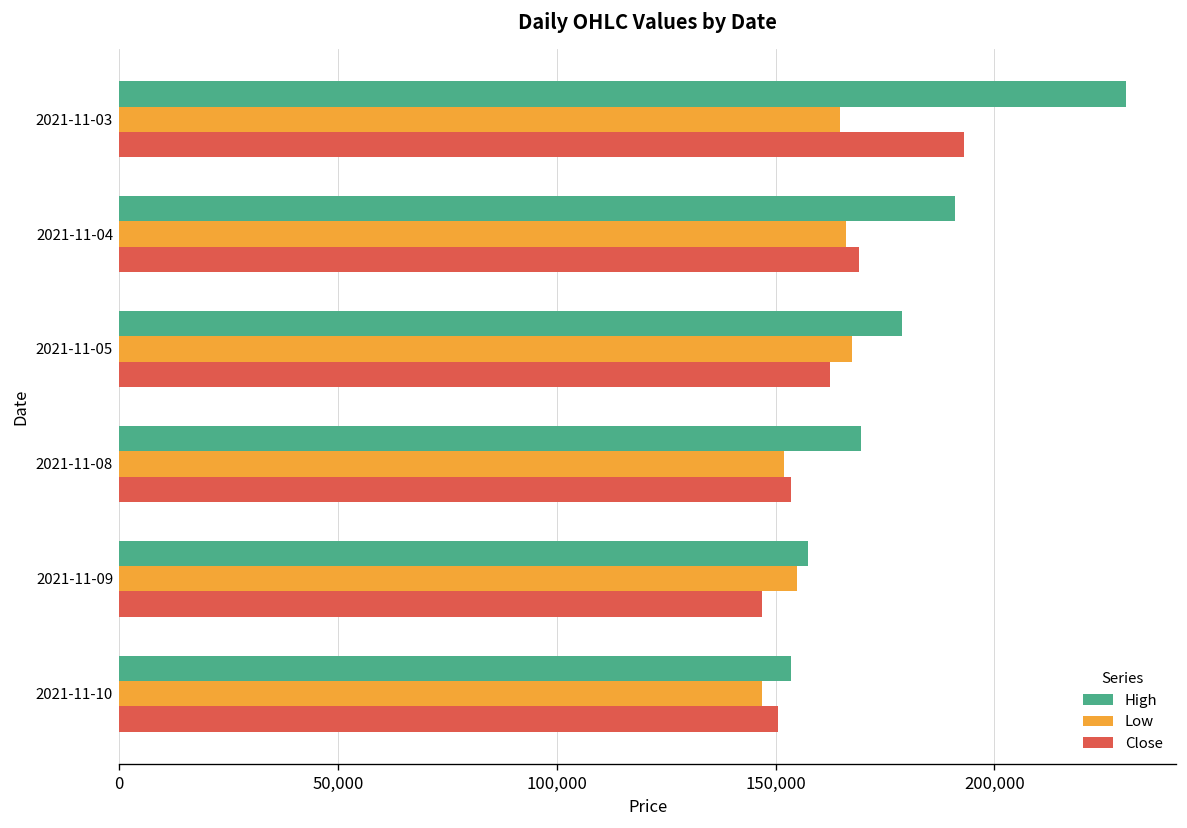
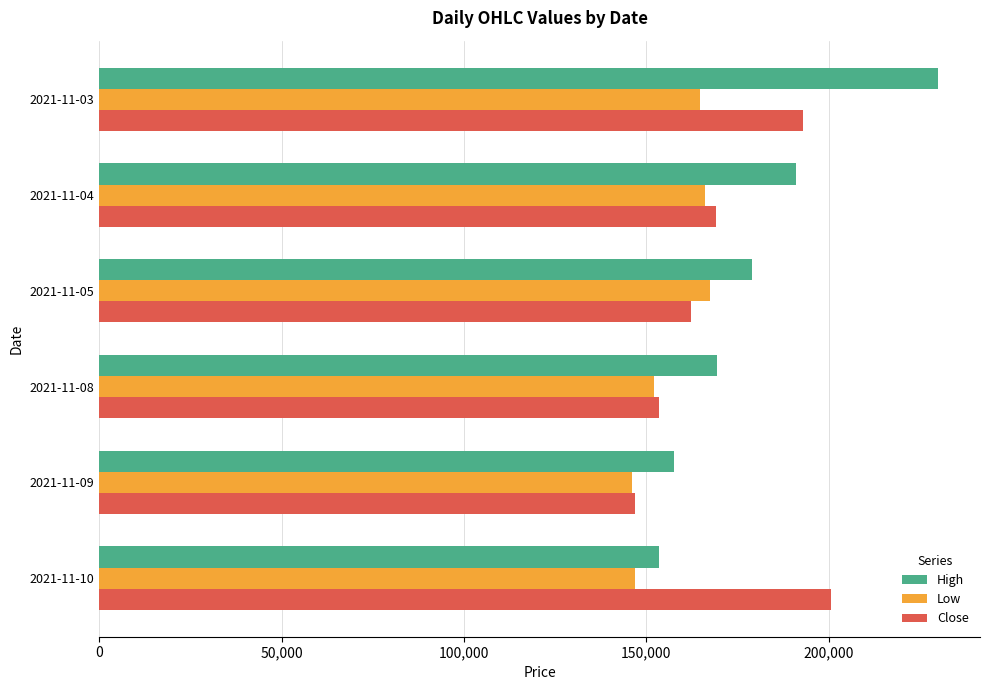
Low, 2021-11-09: 155,000 -> 146,000
Close, 2021-11-10: 151,000 -> 201,000
